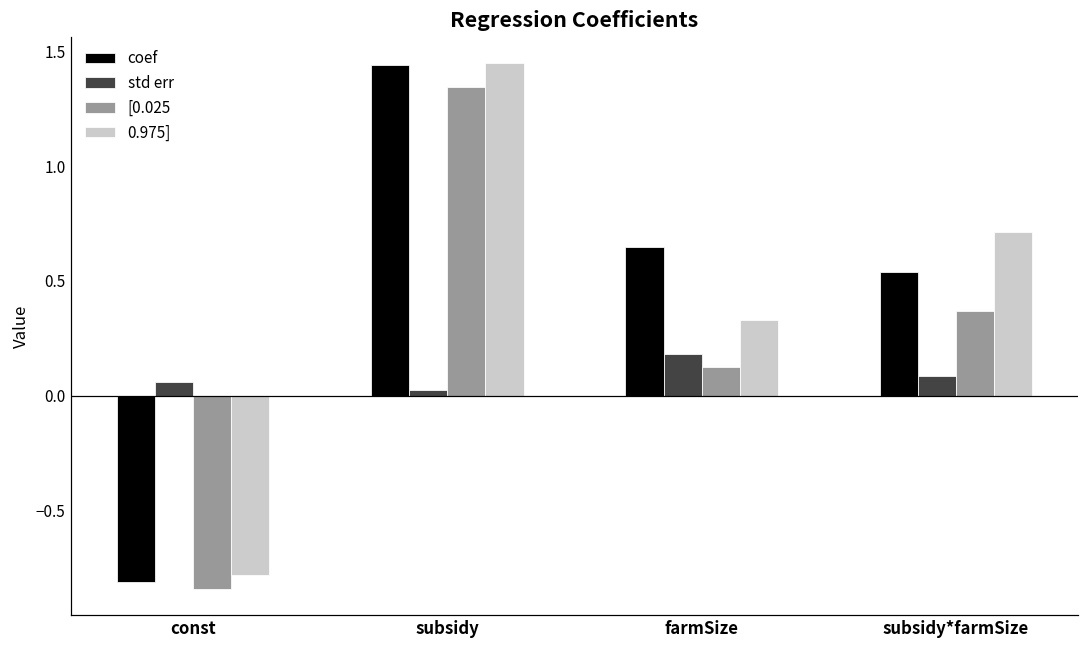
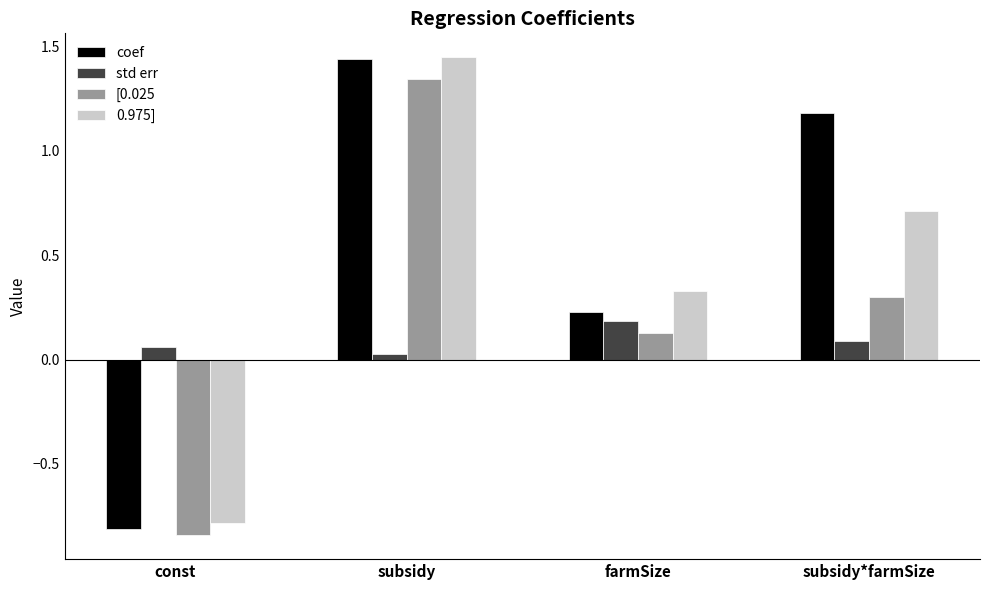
coef, farmSize: 0.65 -> 0.23
coef, subsidy*farmSize: 0.54 -> 1.18
[0.025, subsidy*farmSize: 0.37 -> 0.30
